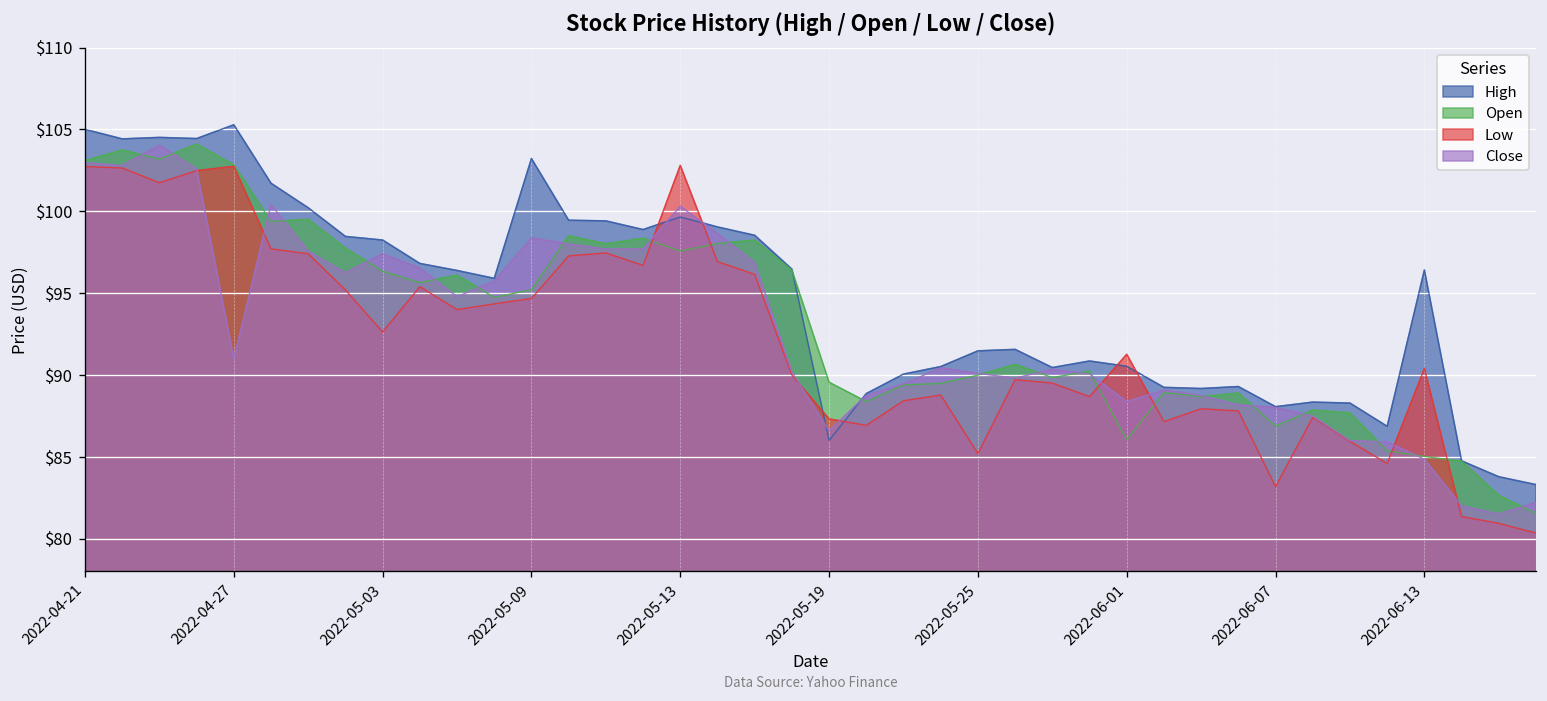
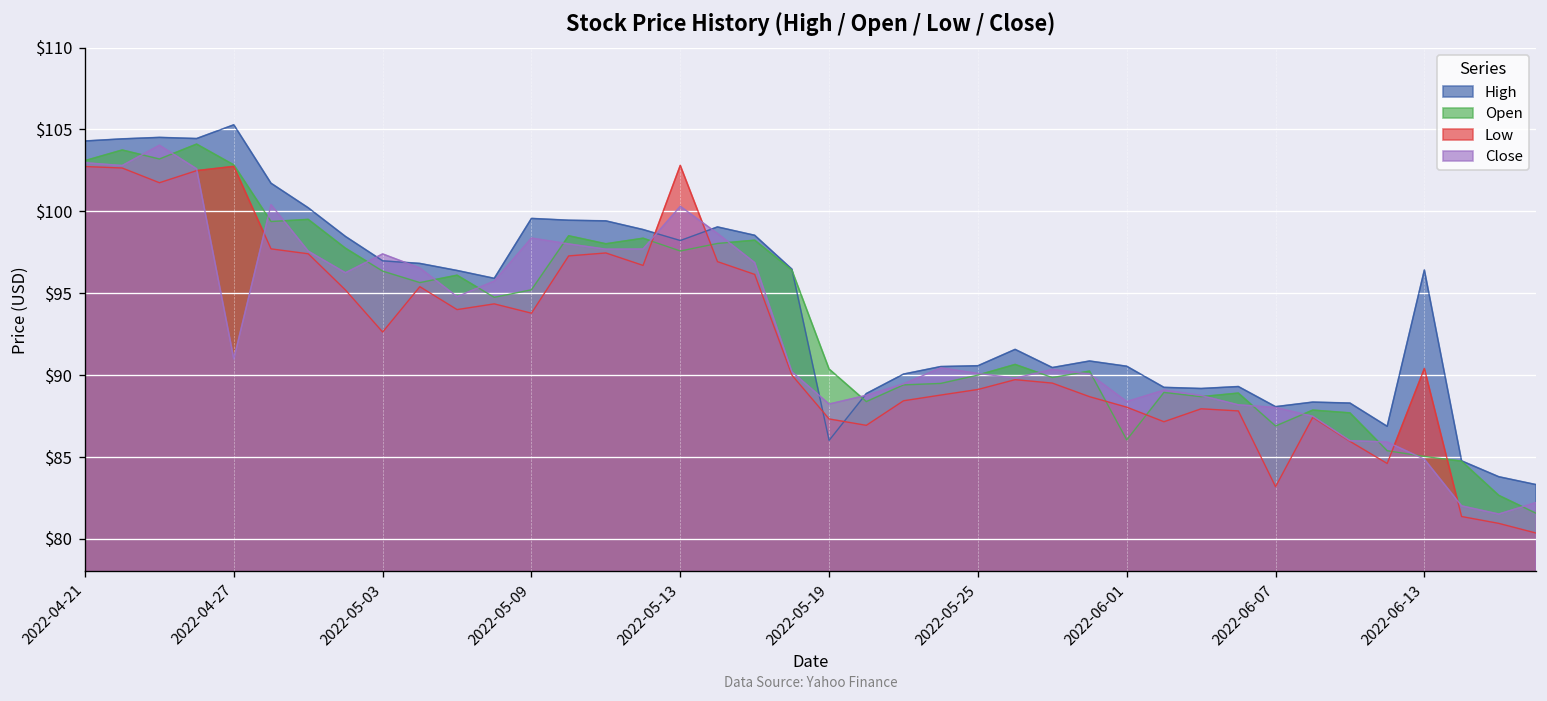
High, 2022-04-21: $105.0 -> $104.3
High, 2022-05-03: $98.2 -> $97.0
High, 2022-05-09: $103.2 -> $99.6
Low, 2022-05-09: $94.7 -> $93.8
High, 2022-05-13: $99.7 -> $98.2
Open, 2022-05-19: $89.6 -> $90.4
Close, 2022-05-19: $86.6 -> $88.2
High, 2022-05-25: $91.5 -> $90.6
Low, 2022-05-25: $85.2 -> $89.1
Low, 2022-06-01: $91.3 -> $88.0
